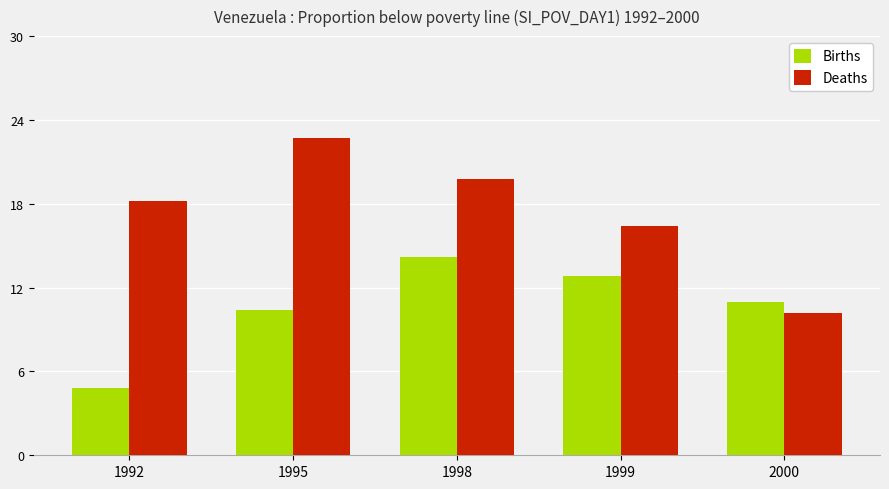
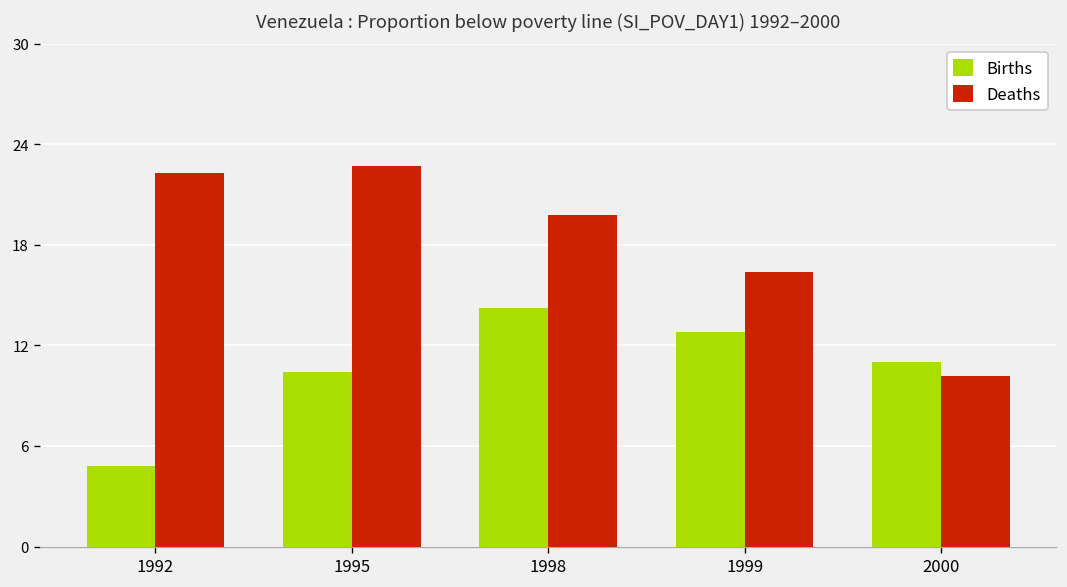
Deaths, 1992: 18.2 -> 22.3
